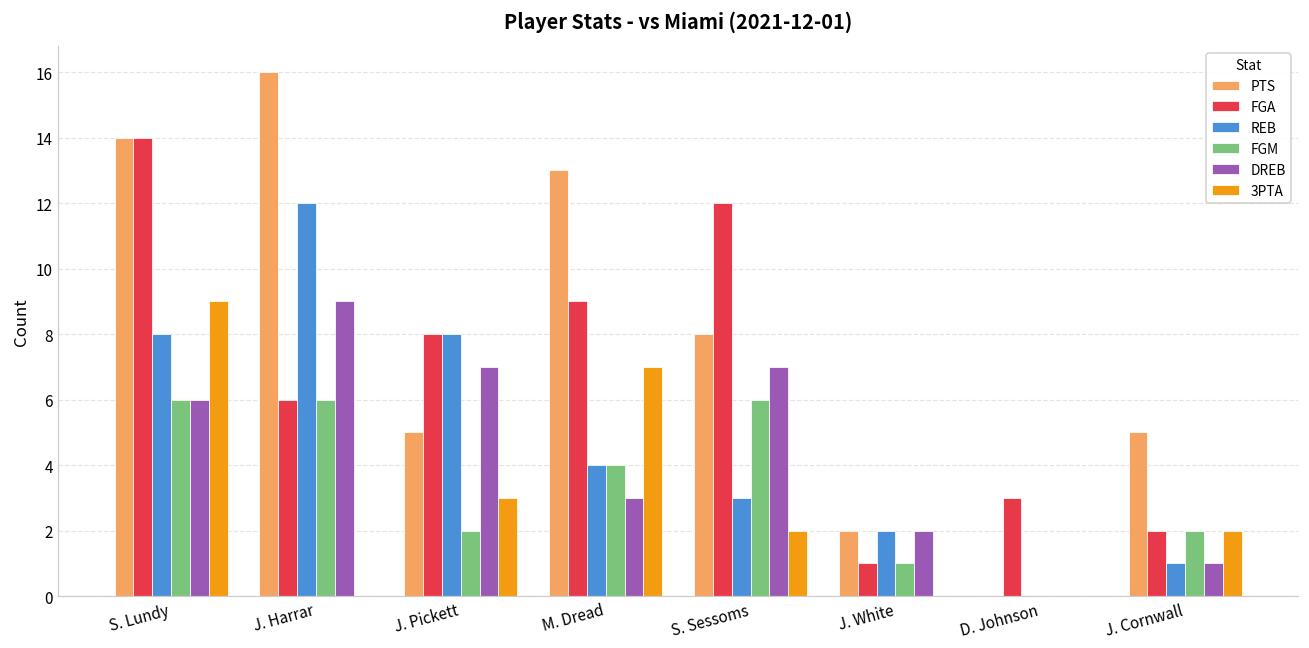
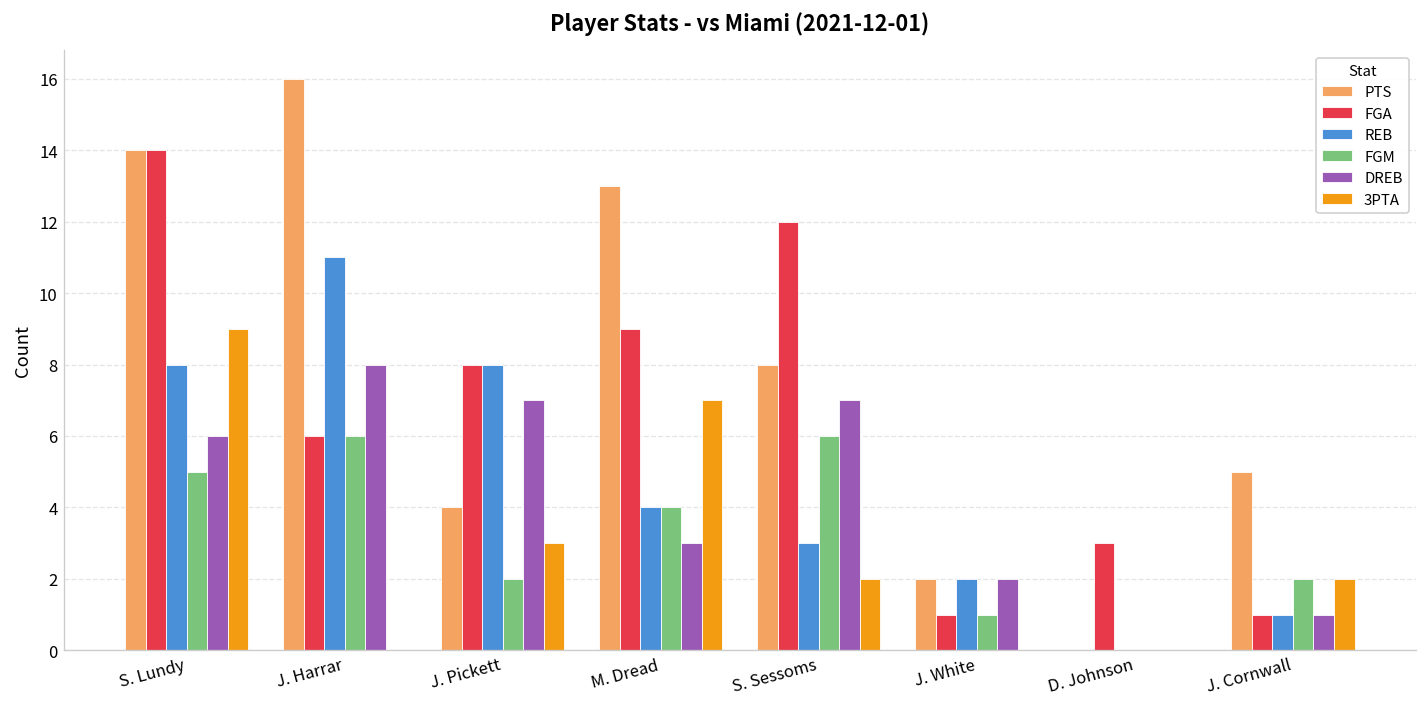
FGM, S. Lundy: 6 -> 5
REB, J. Harrar: 12 -> 11
DREB, J. Harrar: 9 -> 8
PTS, J. Pickett: 5 -> 4
FGA, J. Cornwall: 2 -> 1
